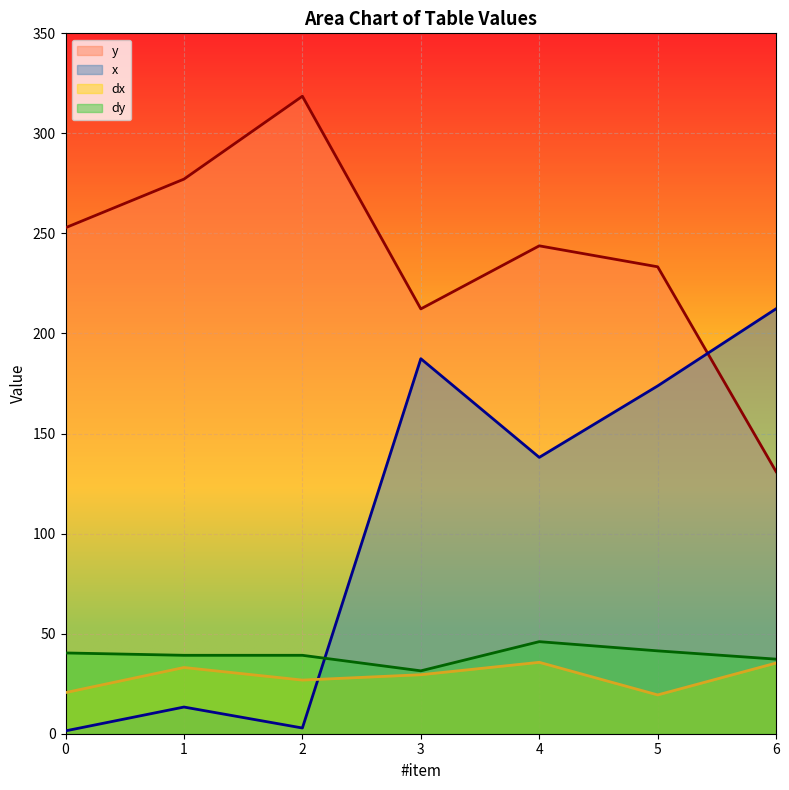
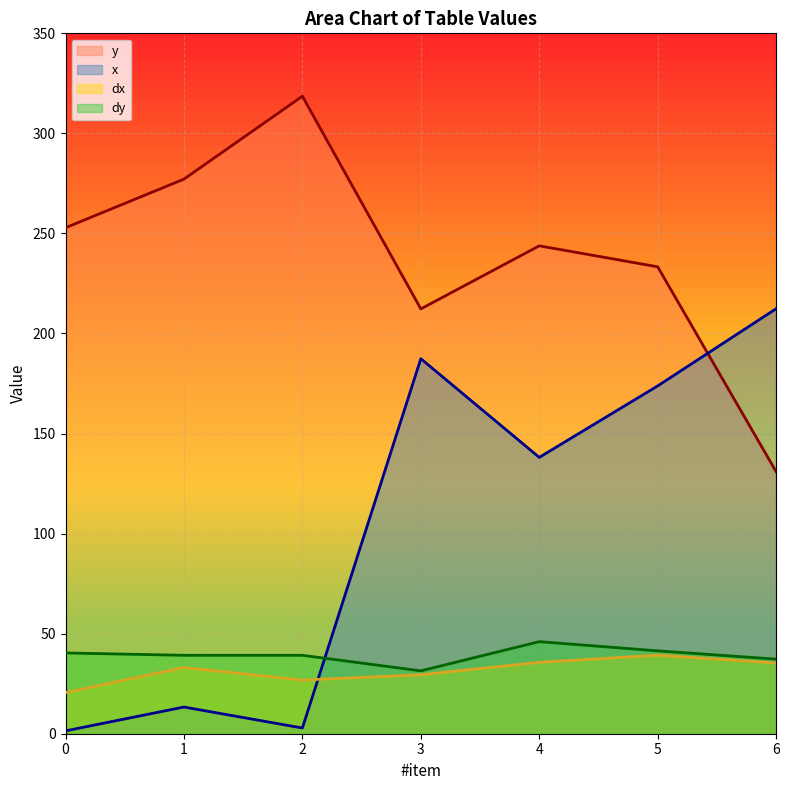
dx, 5: 19 -> 39
